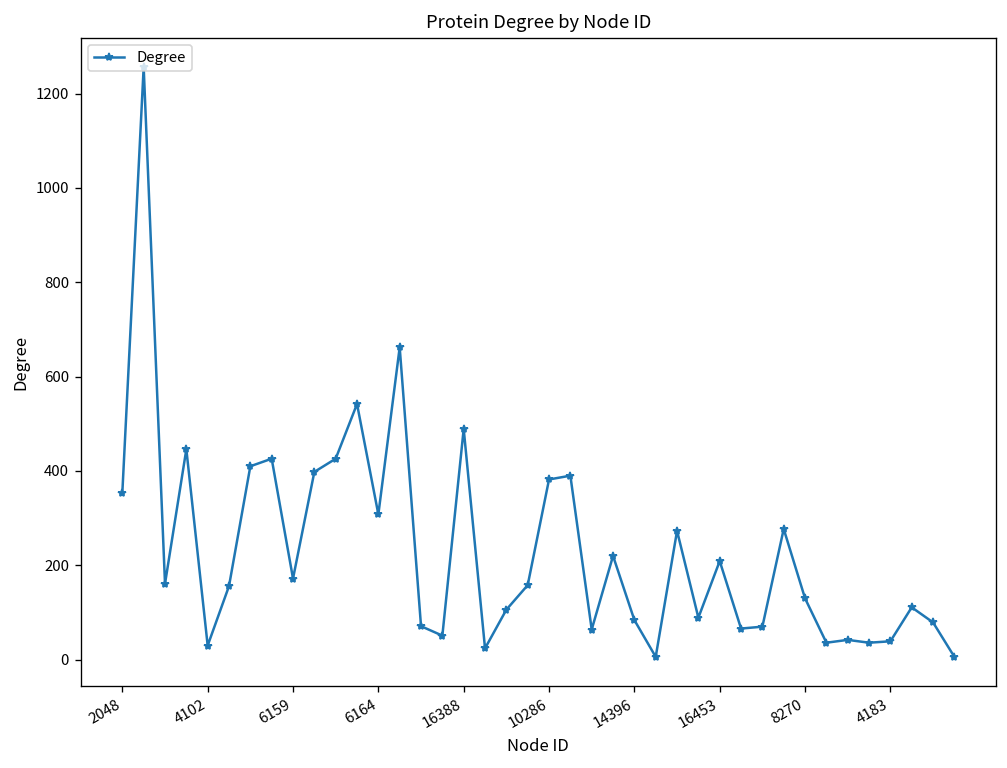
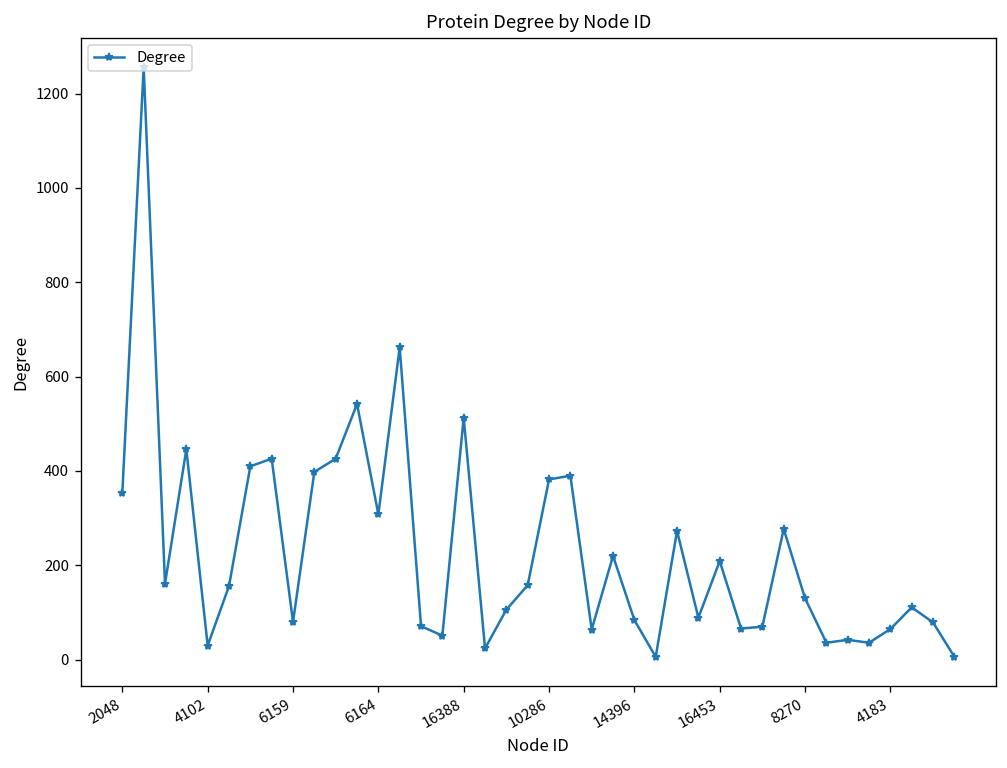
6159: 170 -> 80
16388: 490 -> 510
4183: 40 -> 70
